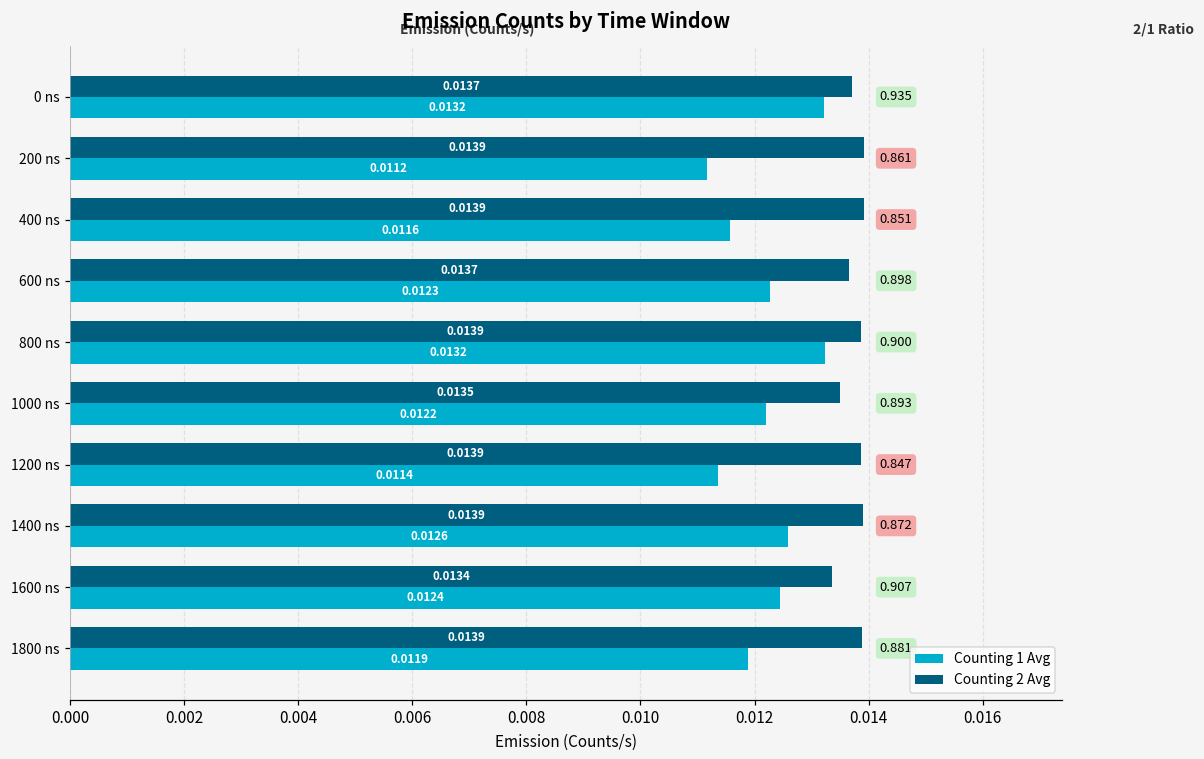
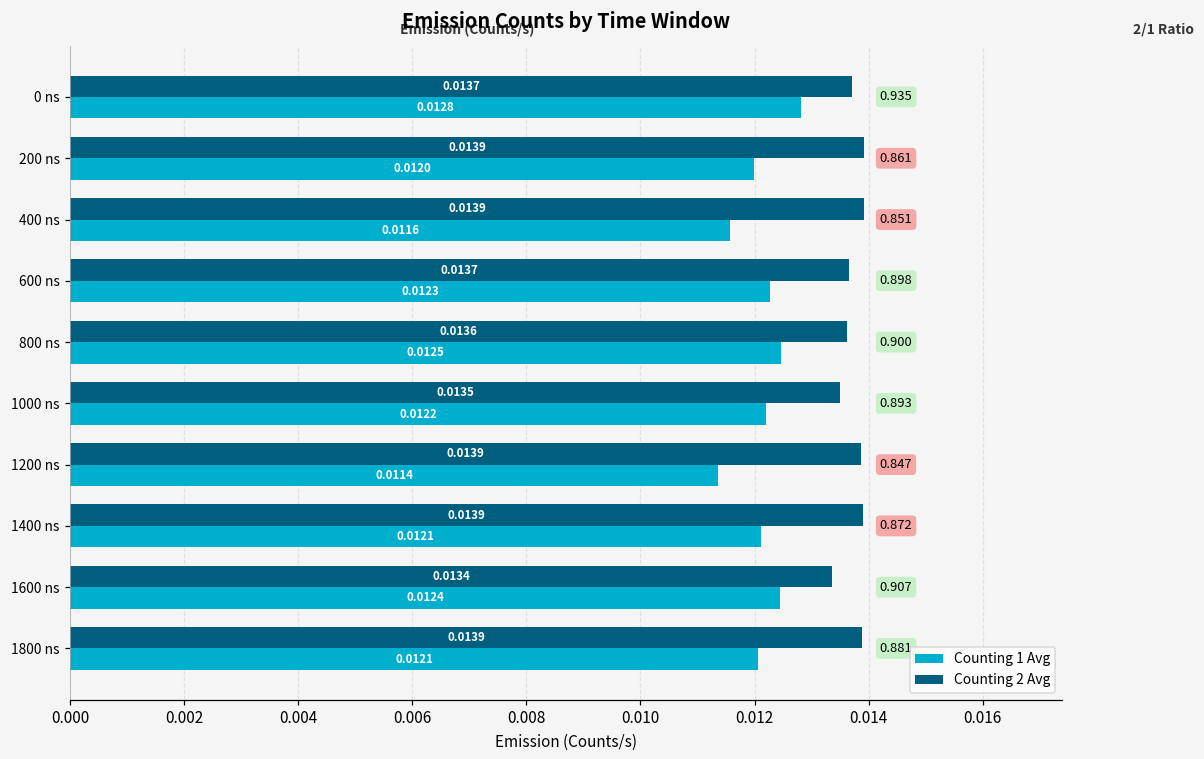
Counting 1 Avg, 0 ns: 0.0132 -> 0.0128
Counting 1 Avg, 200 ns: 0.0112 -> 0.0120
Counting 2 Avg, 800 ns: 0.0139 -> 0.0136
Counting 1 Avg, 800 ns: 0.0132 -> 0.0125
Counting 1 Avg, 1400 ns: 0.0126 -> 0.0121
Counting 1 Avg, 1800 ns: 0.0119 -> 0.0121
